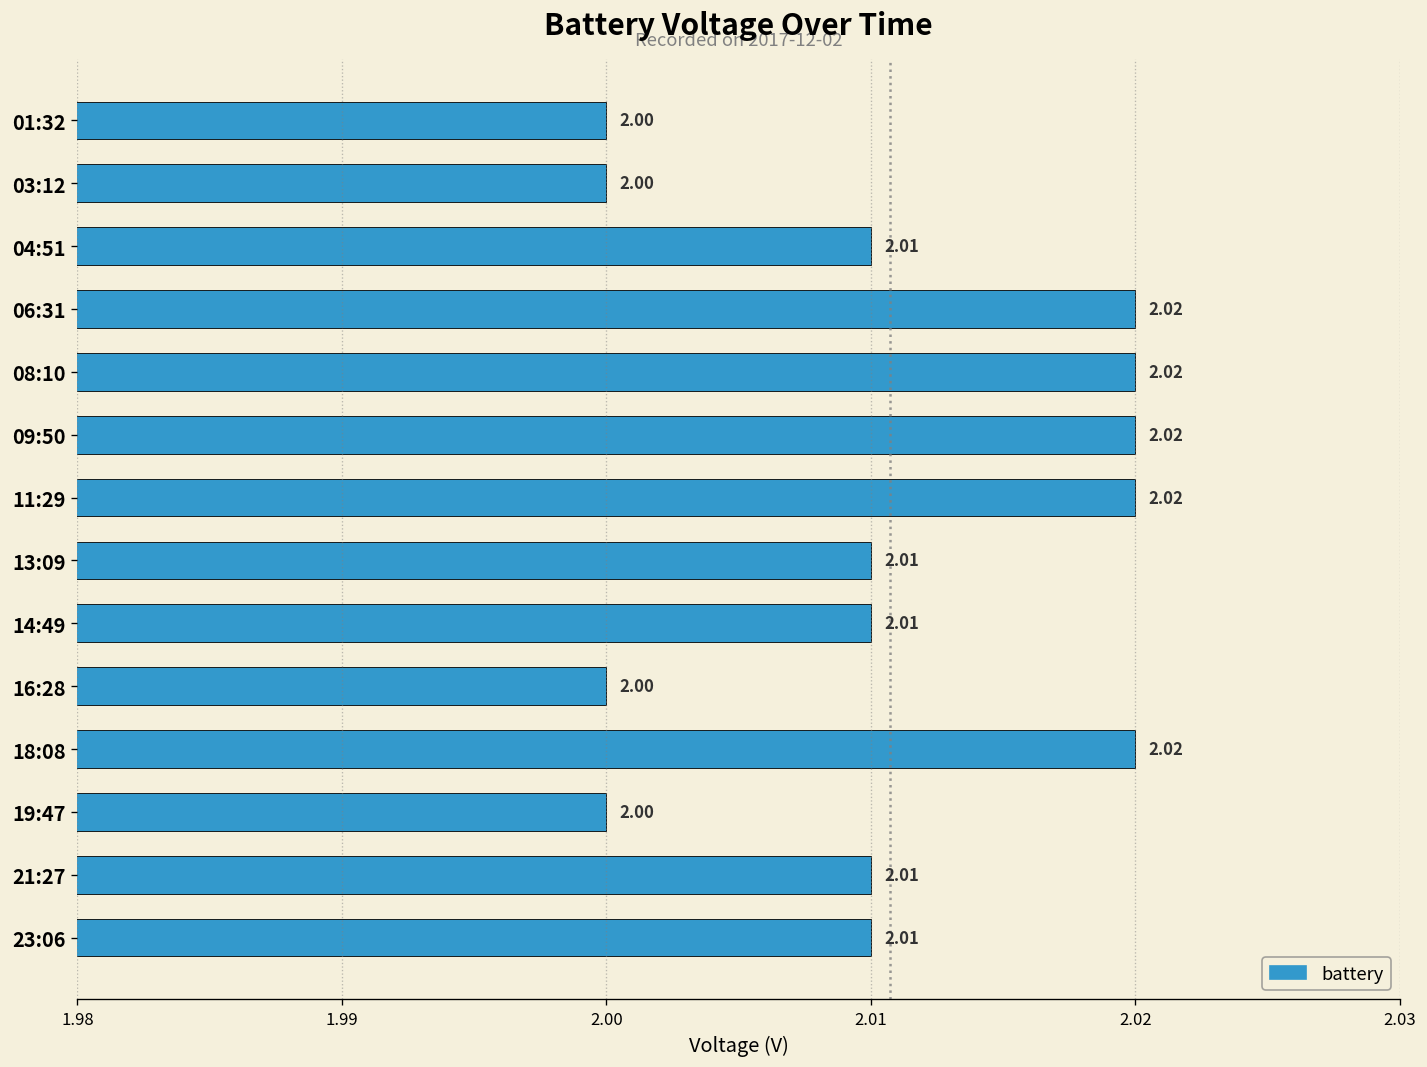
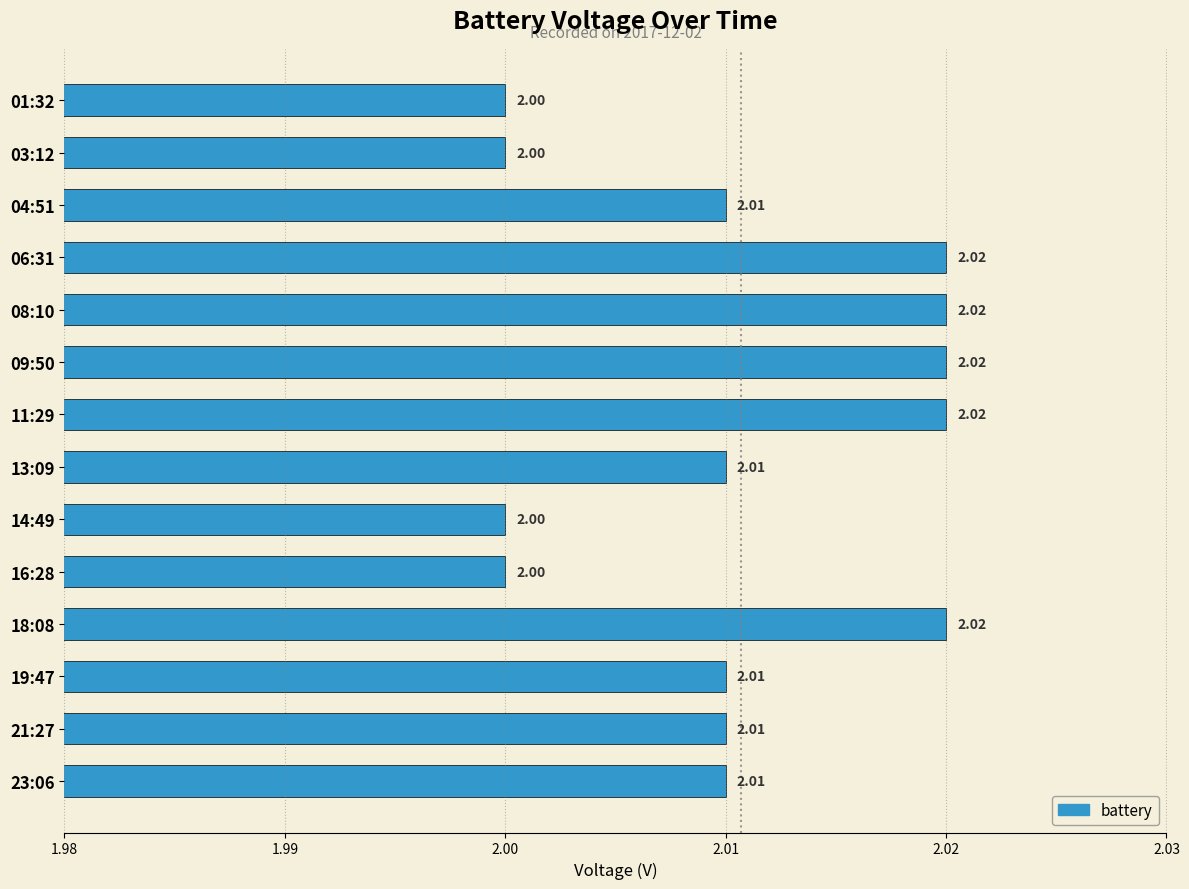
14:49: 2.01 -> 2.00
19:47: 2.00 -> 2.01
